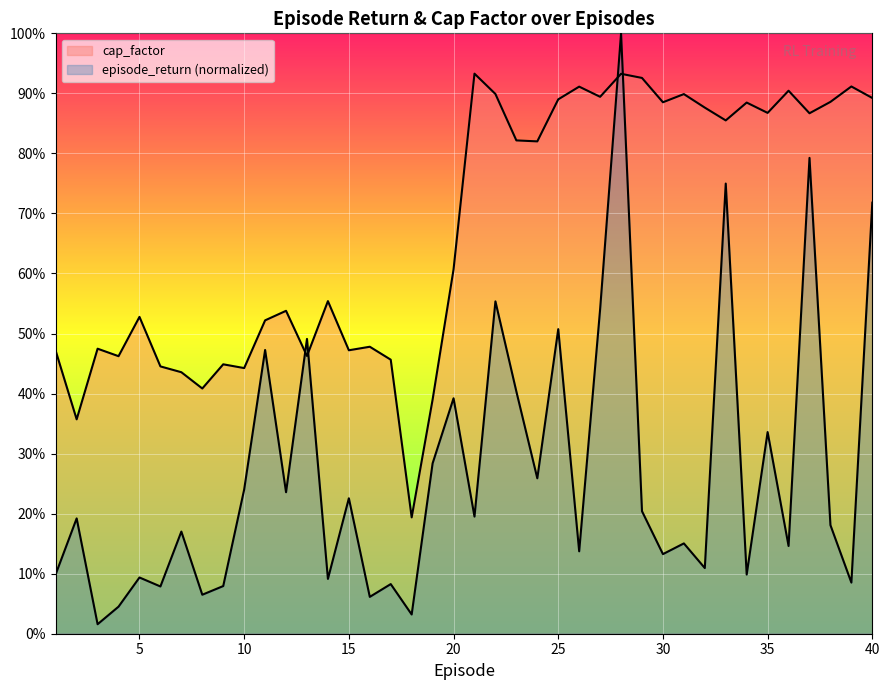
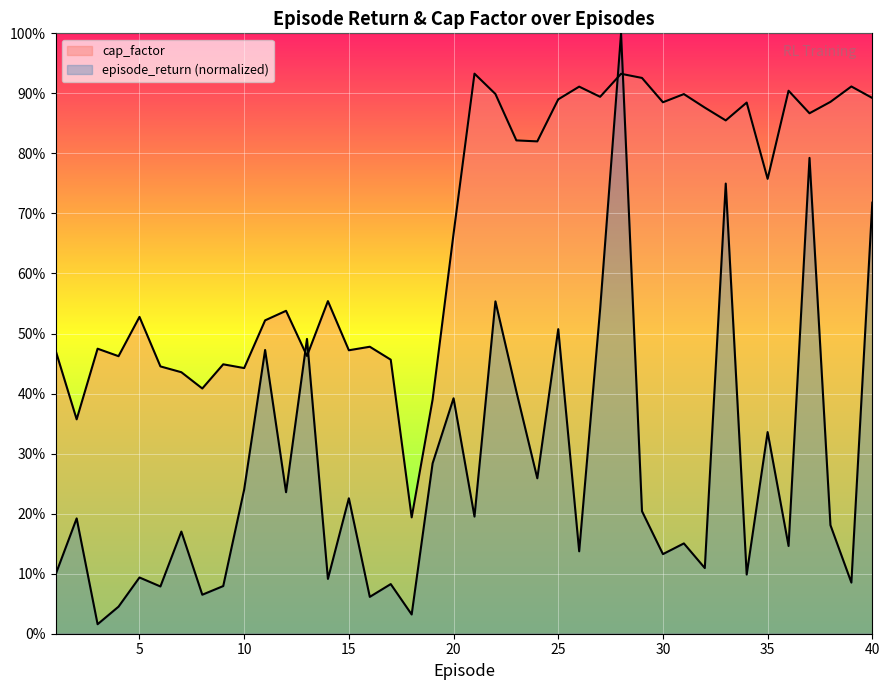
cap_factor, 20: 61% -> 67%
cap_factor, 35: 87% -> 76%
